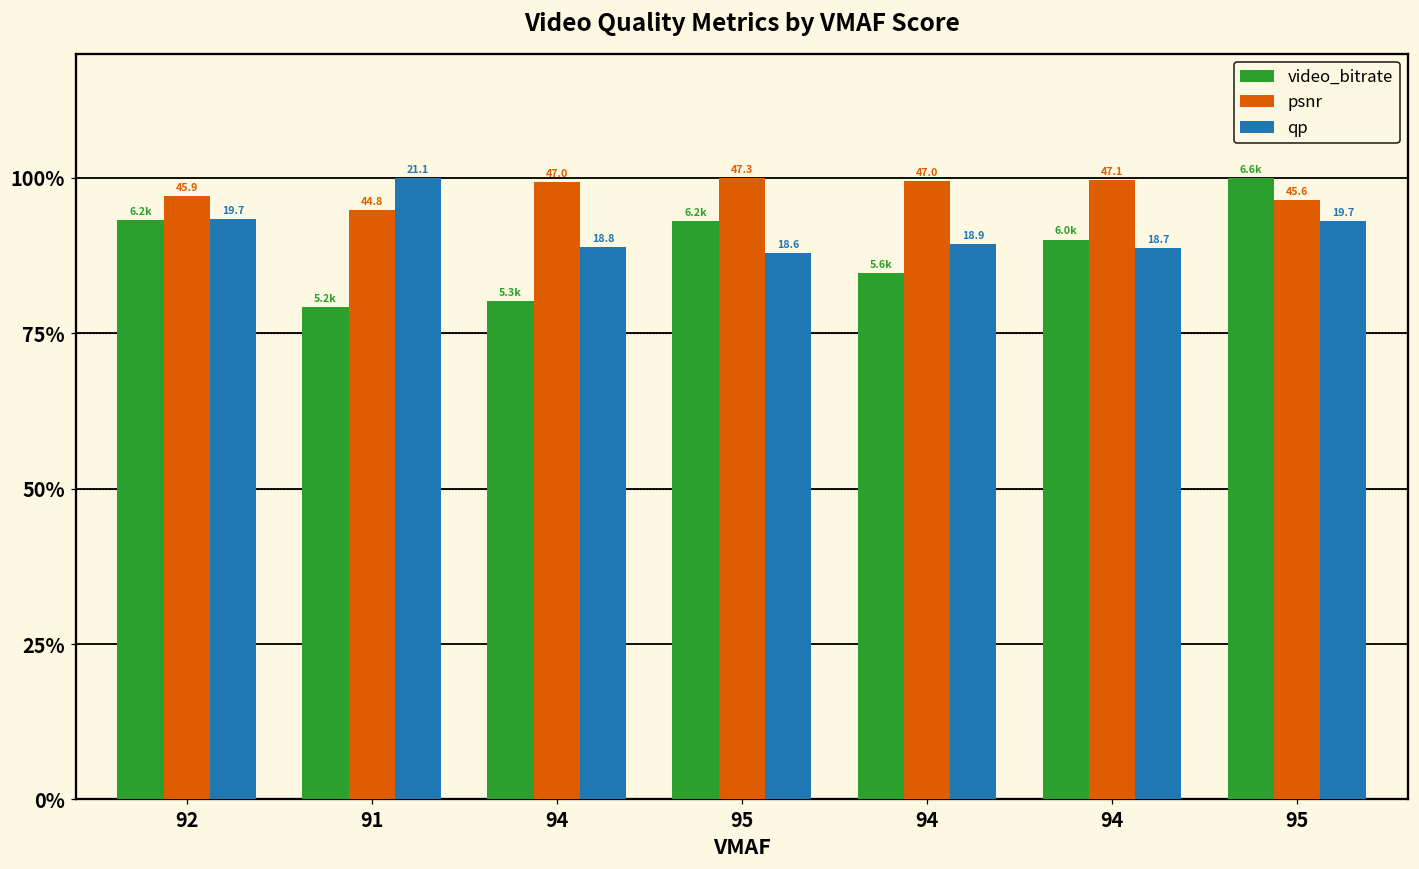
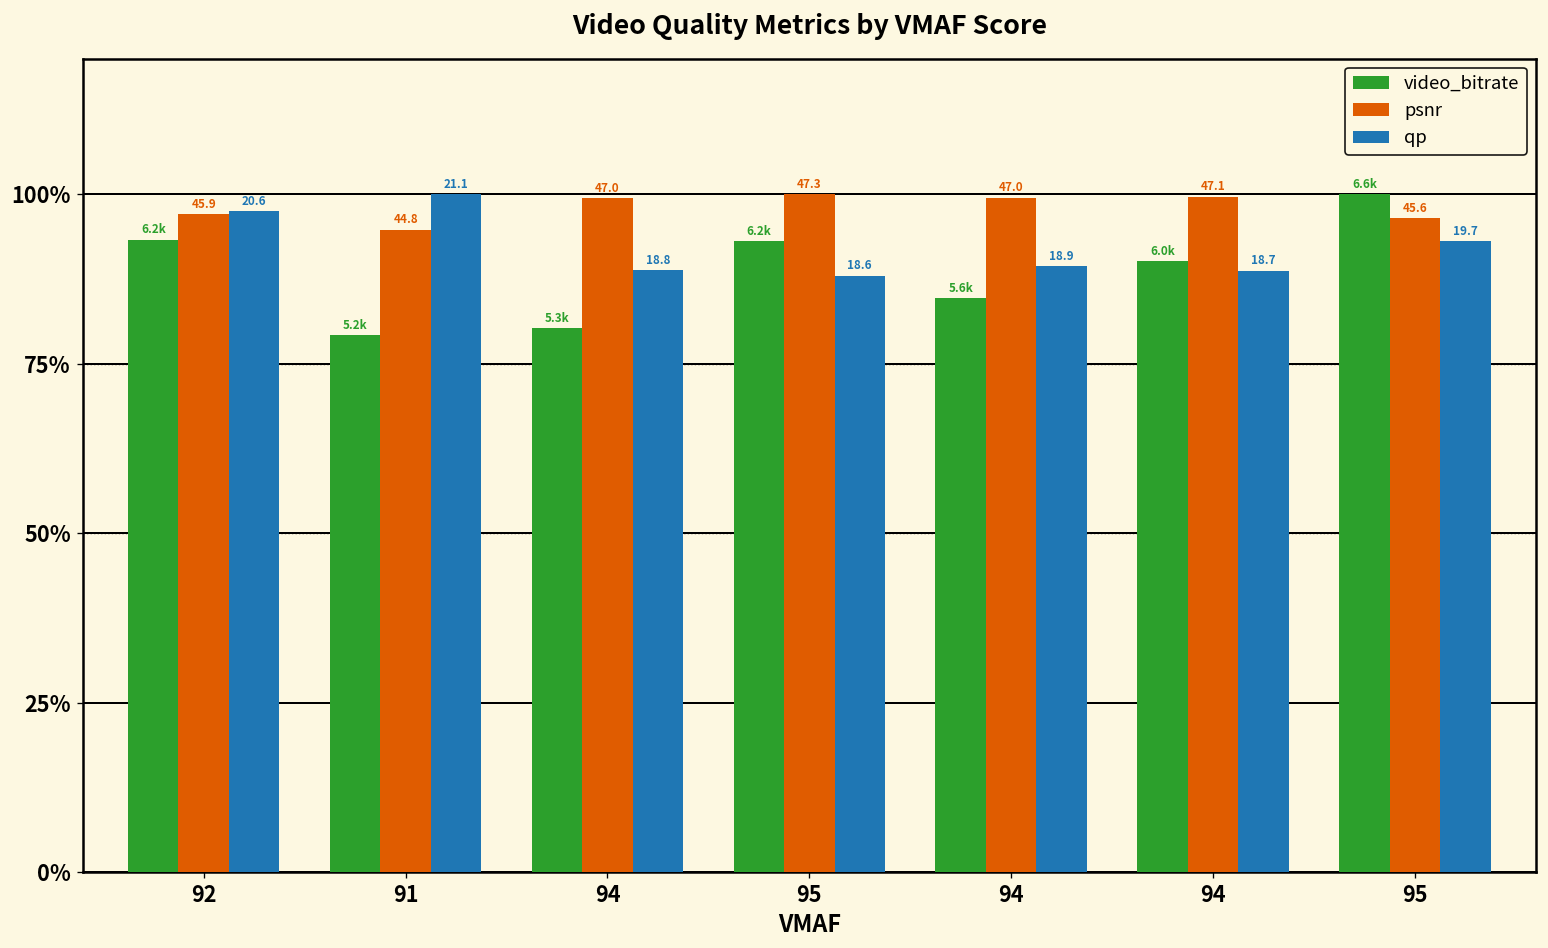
qp, 92: 19.7 -> 20.6
